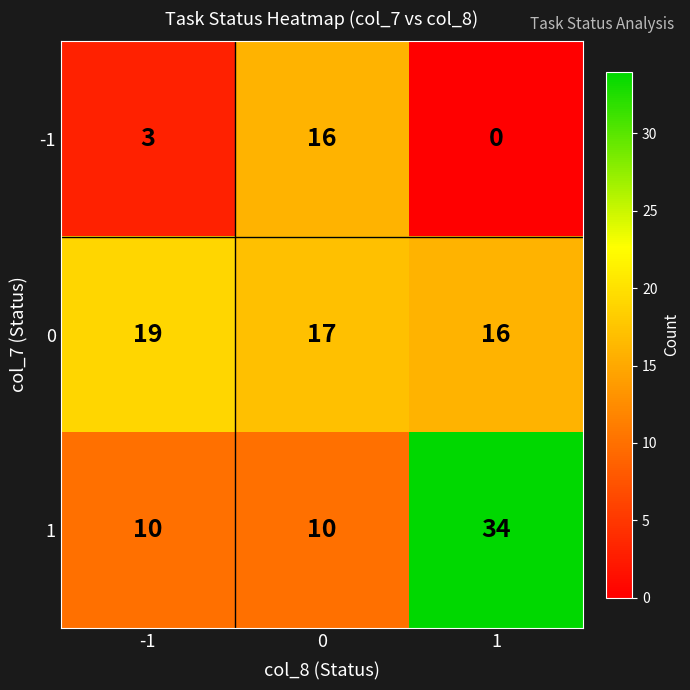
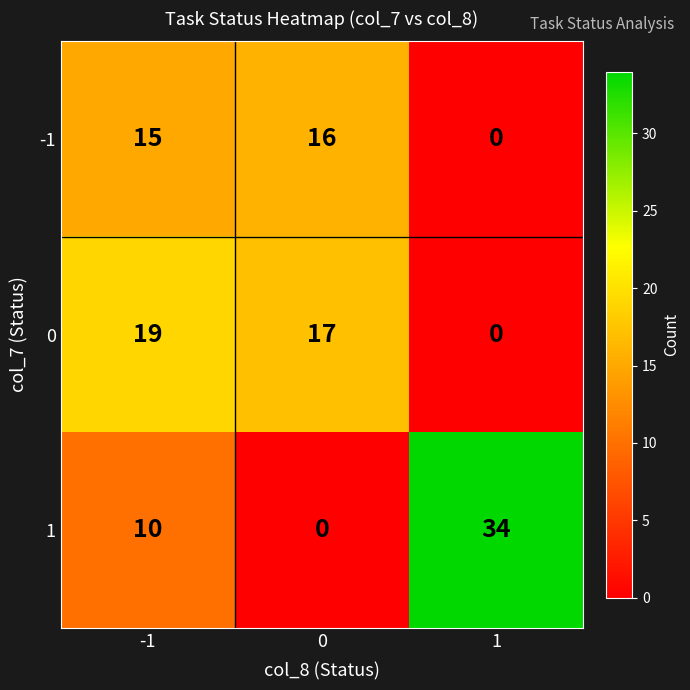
-1, -1: 3 -> 15
0, 1: 16 -> 0
1, 0: 10 -> 0
